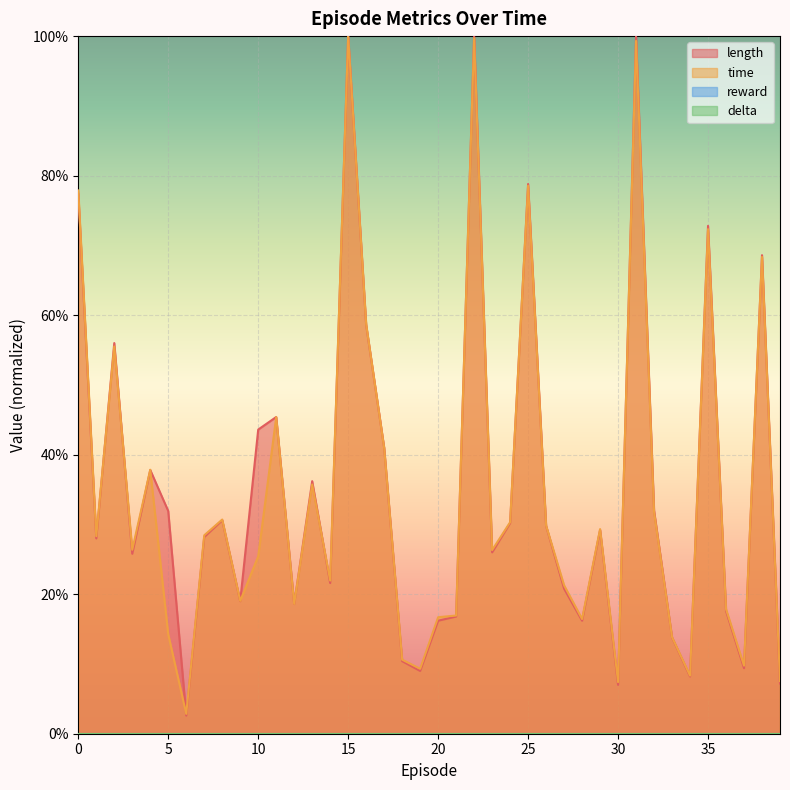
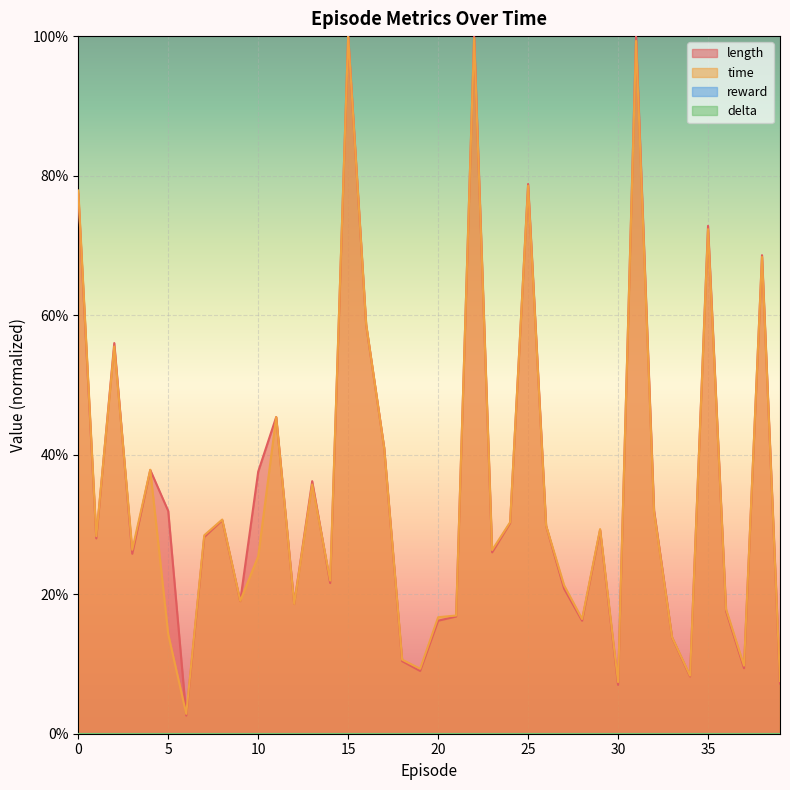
length, 10: 44% -> 38%
